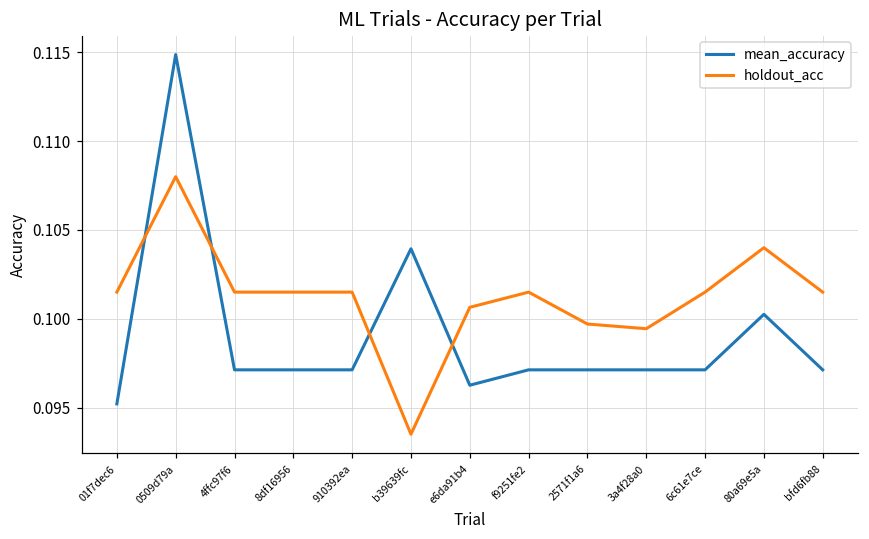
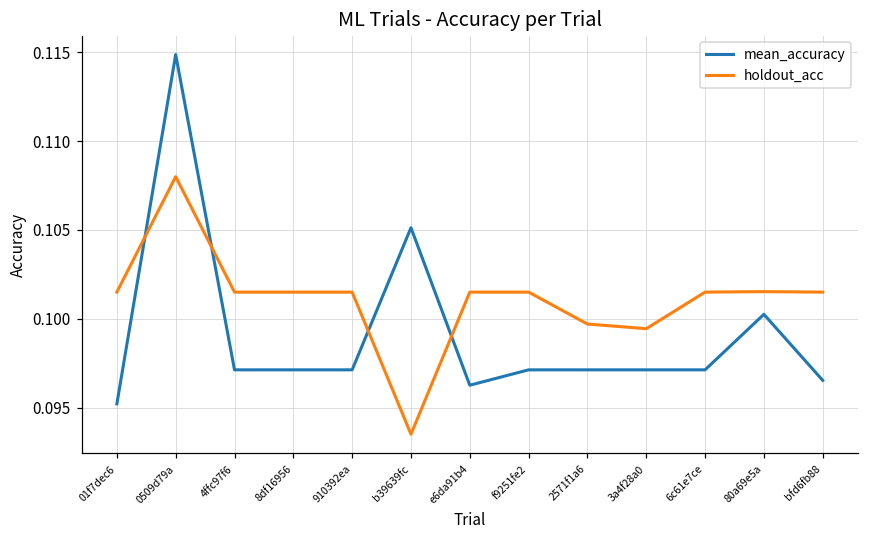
mean_accuracy, b39639fc: 0.1039 -> 0.1051
holdout_acc, e6da91b4: 0.1006 -> 0.1015
holdout_acc, 80a69e5a: 0.1040 -> 0.1015
mean_accuracy, bfd6fb88: 0.0971 -> 0.0965
